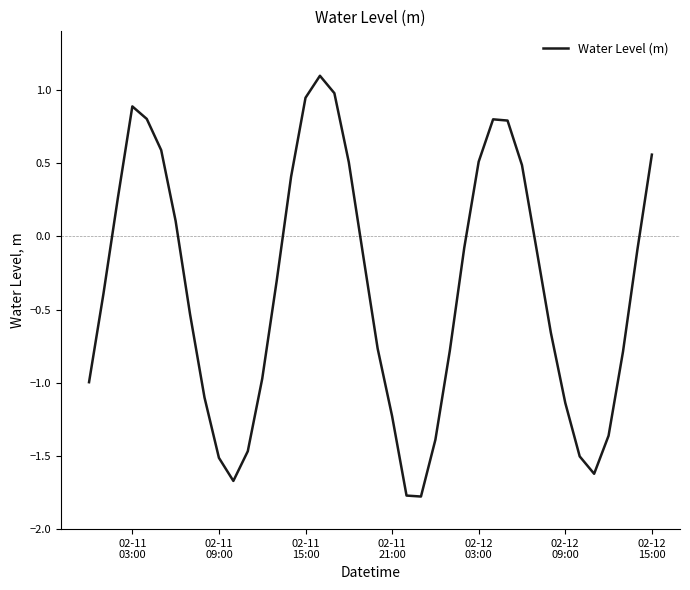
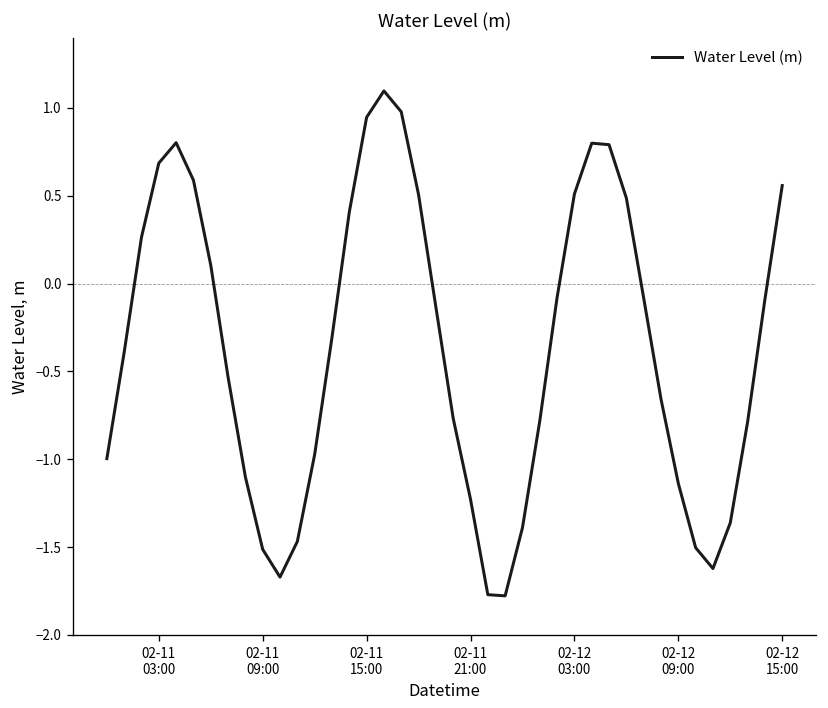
02-11 03:00: 0.89 -> 0.69
